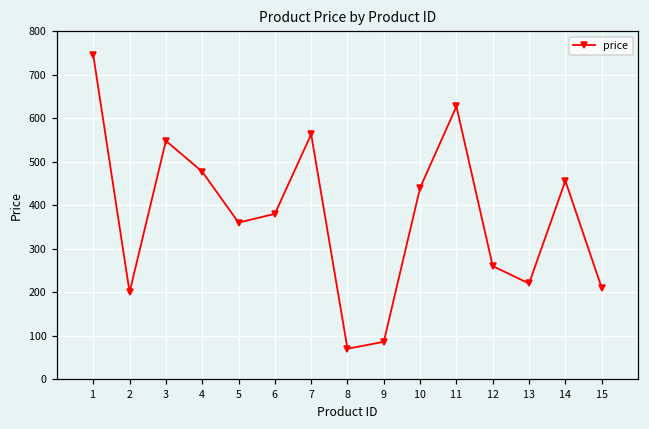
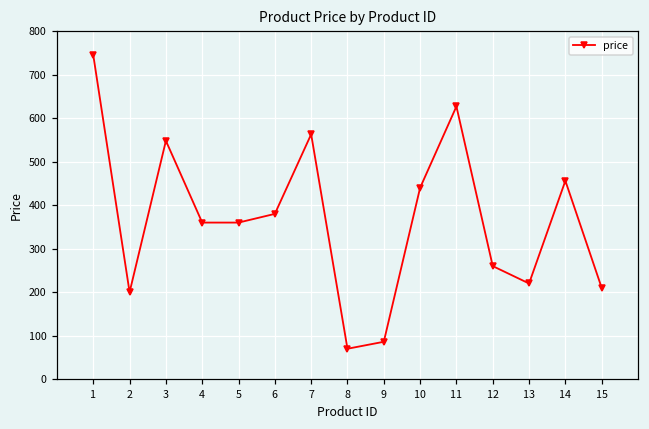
4: 480 -> 360
